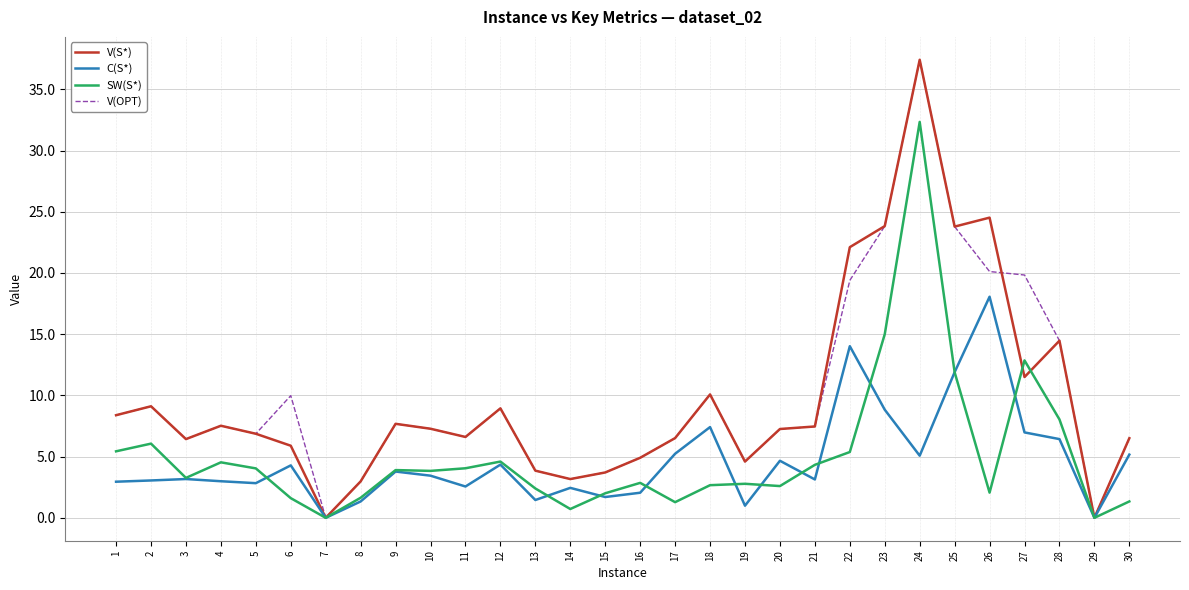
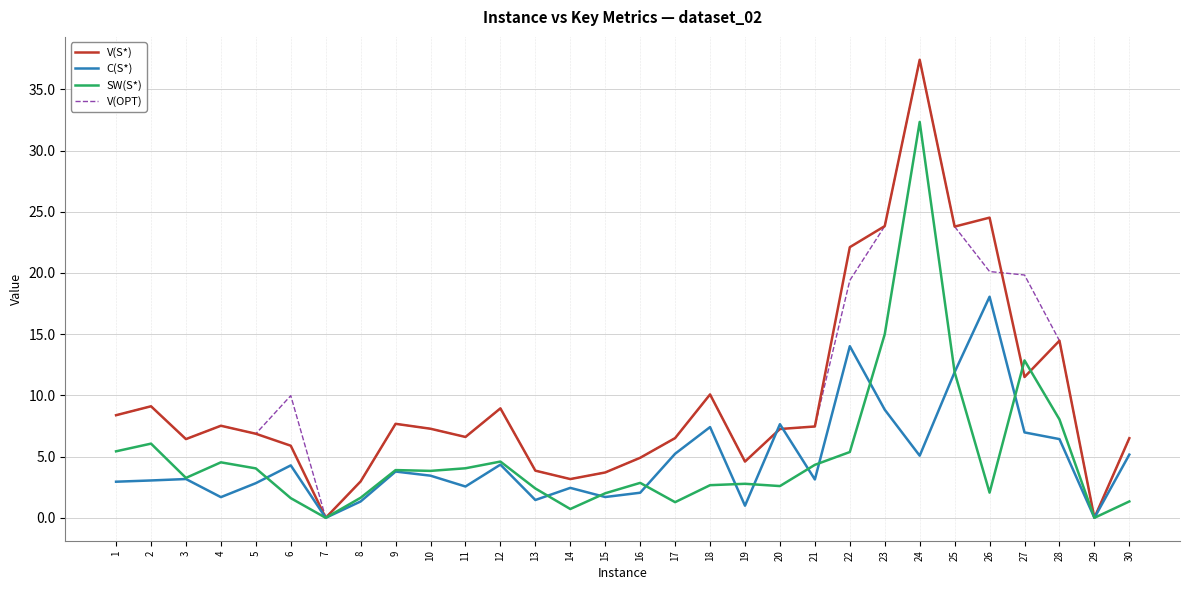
C(S*), 4: 3.0 -> 1.7
C(S*), 20: 4.7 -> 7.6
